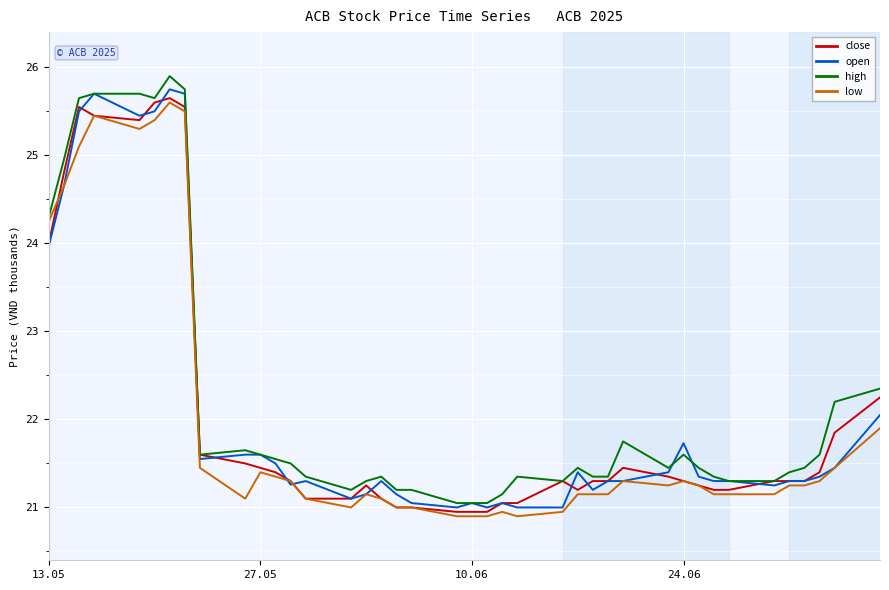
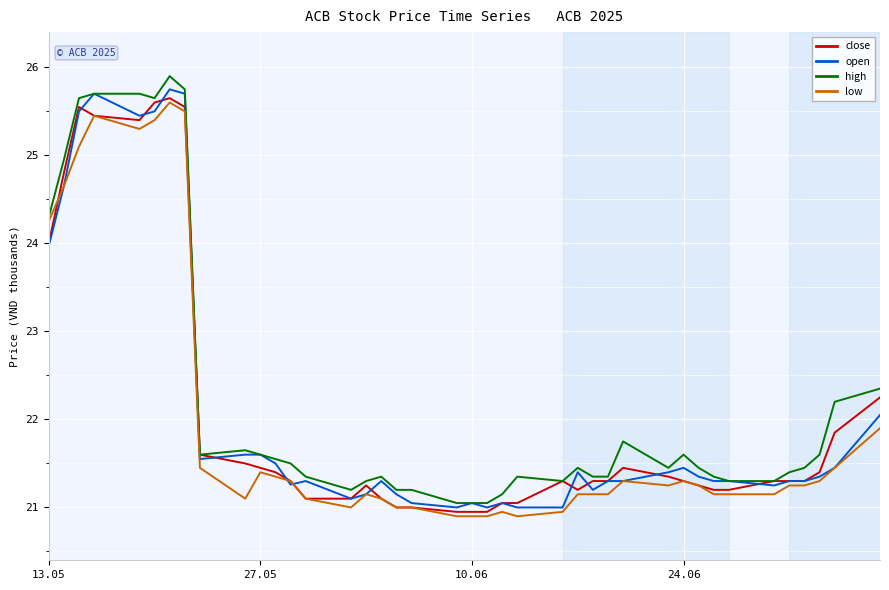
open, 24.06: 21.7 -> 21.5
